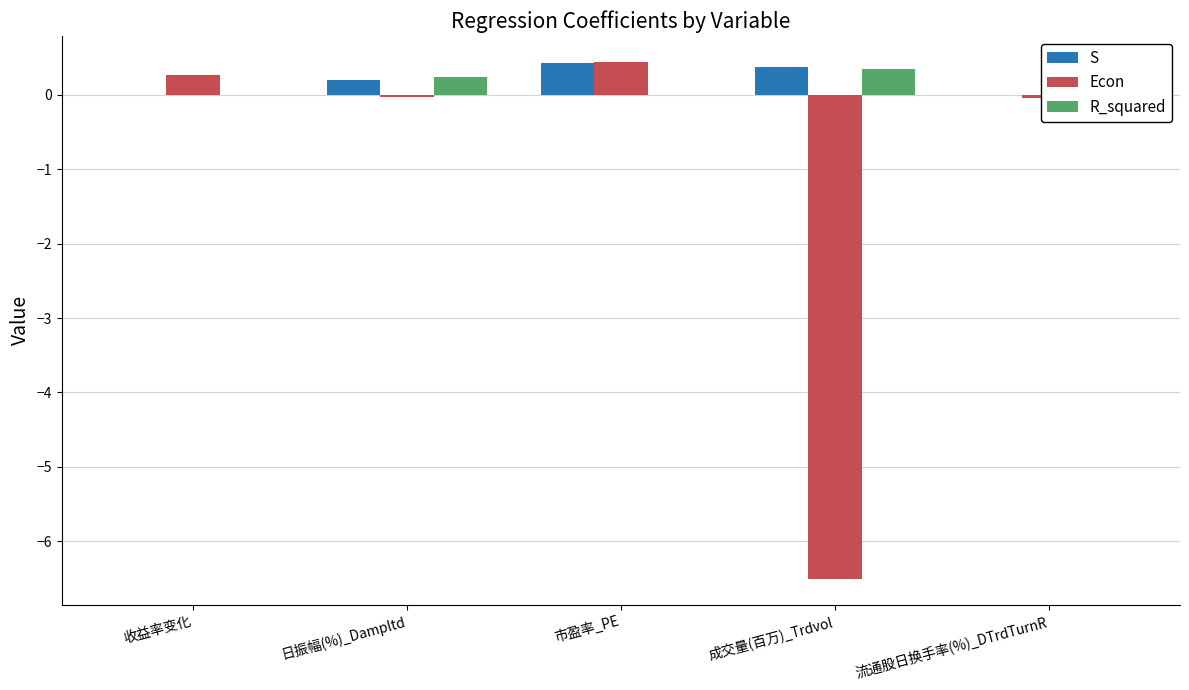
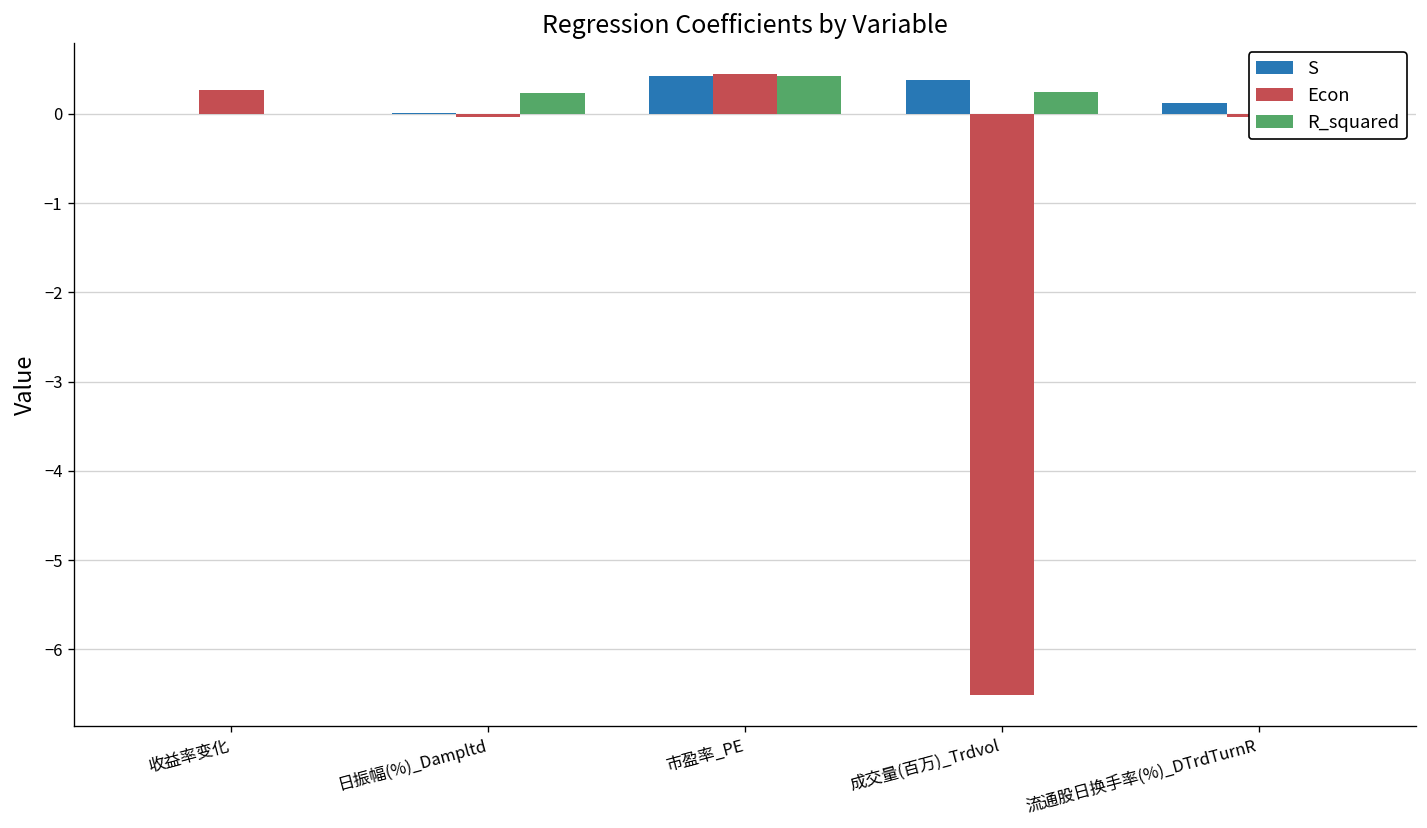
S, 日振幅(%)_Dampltd: 0.2 -> 0.0
R_squared, 市盈率_PE: 0.0 -> 0.4
R_squared, 成交量(百万)_Trdvol: 0.4 -> 0.2
S, 流通股日换手率(%)_DTrdTurnR: 0.0 -> 0.1
